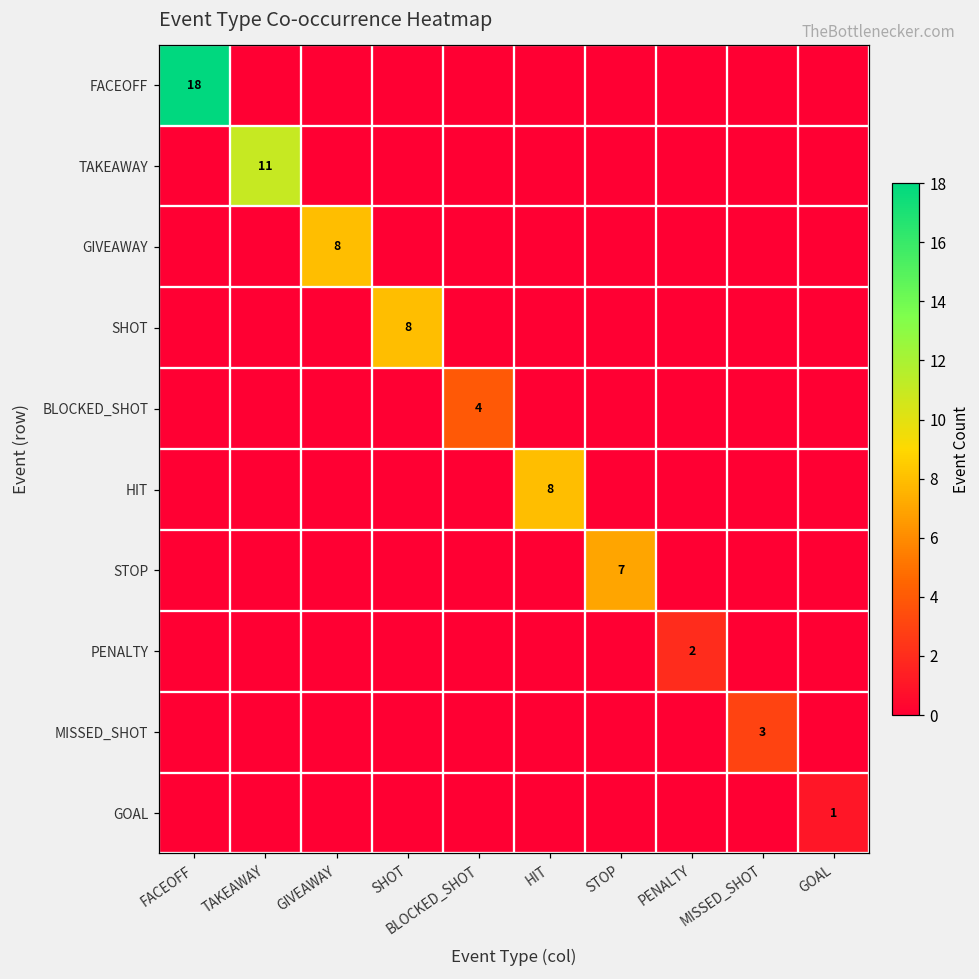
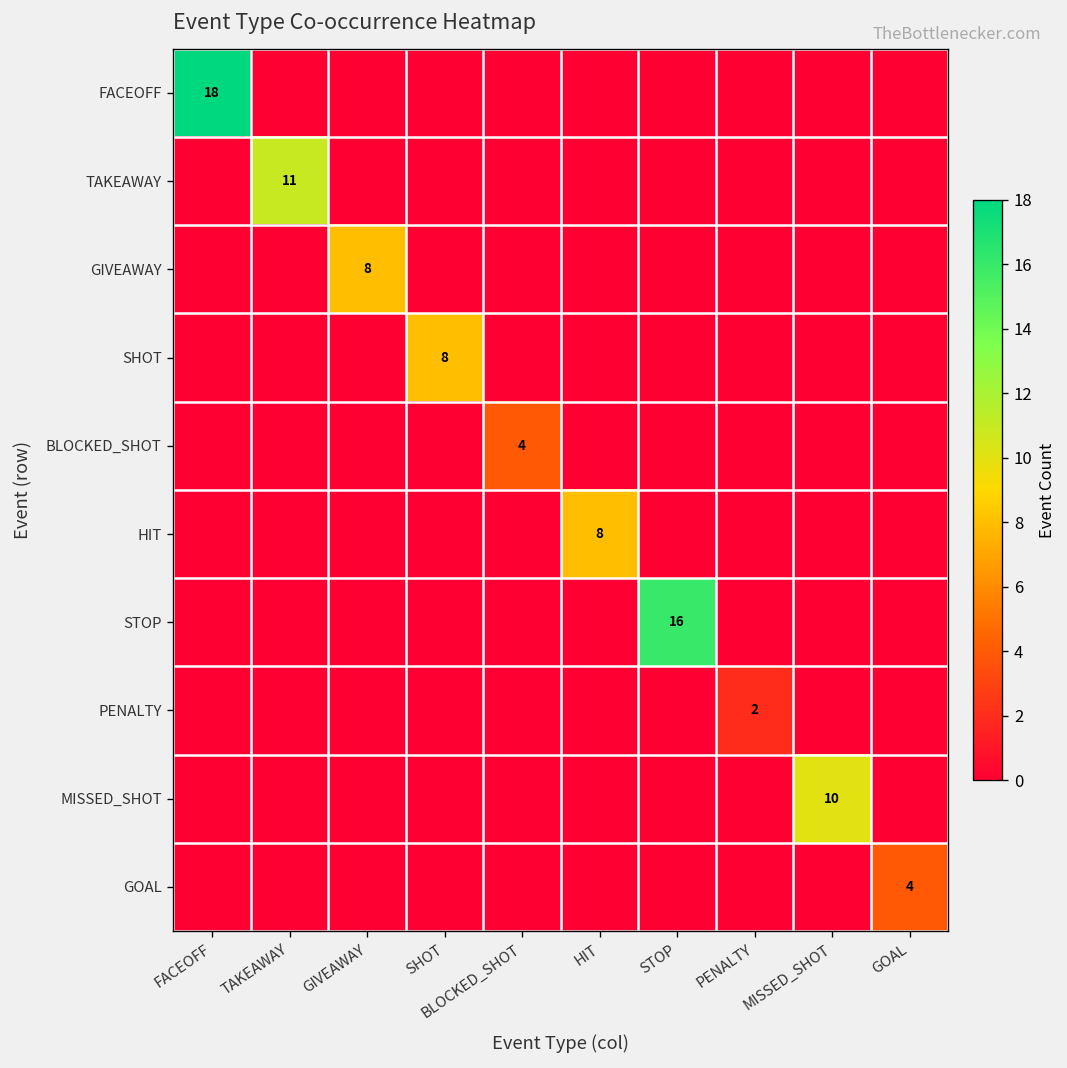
STOP, STOP: 7 -> 16
MISSED_SHOT, MISSED_SHOT: 3 -> 10
GOAL, GOAL: 1 -> 4
